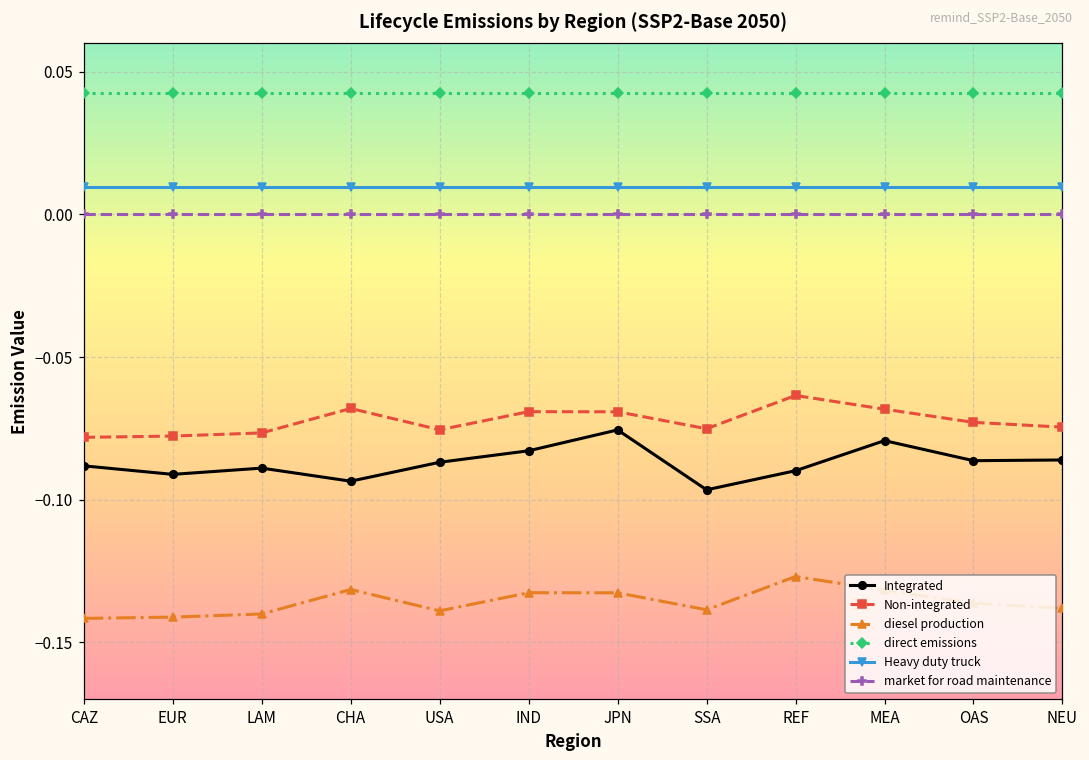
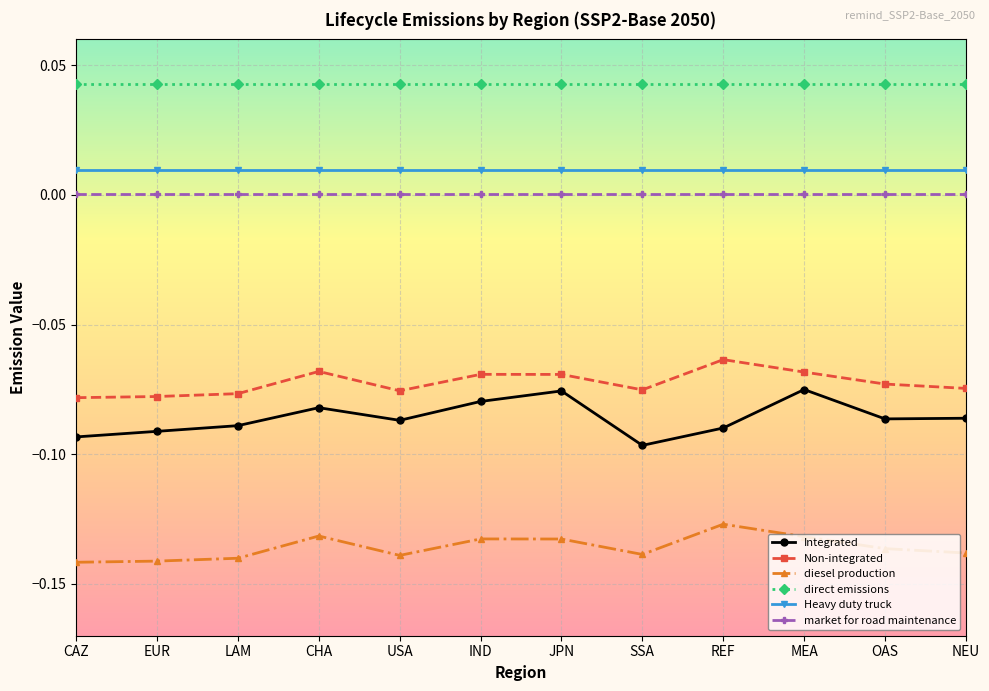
Integrated, CAZ: -0.088 -> -0.093
Integrated, CHA: -0.094 -> -0.082
Integrated, IND: -0.083 -> -0.080
Integrated, MEA: -0.079 -> -0.075
